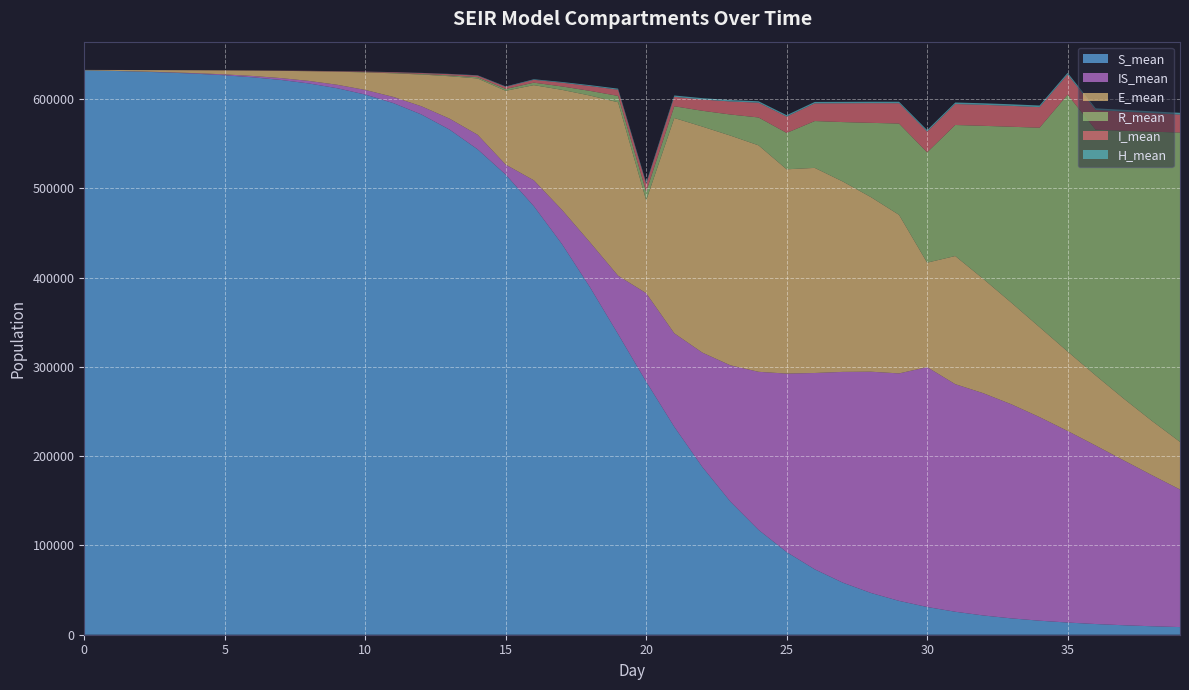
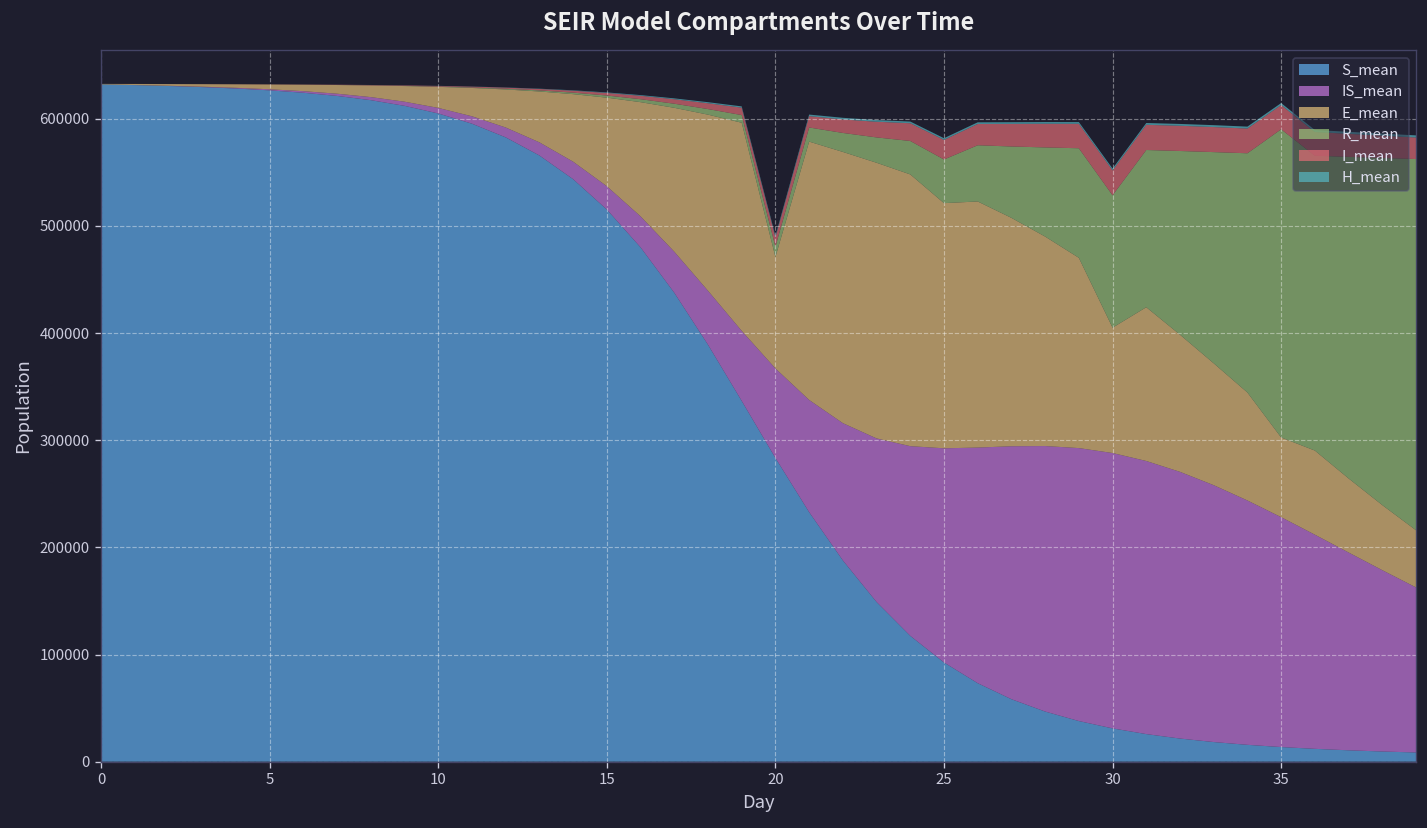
IS_mean, 15: 10000 -> 20000
IS_mean, 20: 100000 -> 80000
IS_mean, 30: 270000 -> 260000
E_mean, 35: 90000 -> 70000
